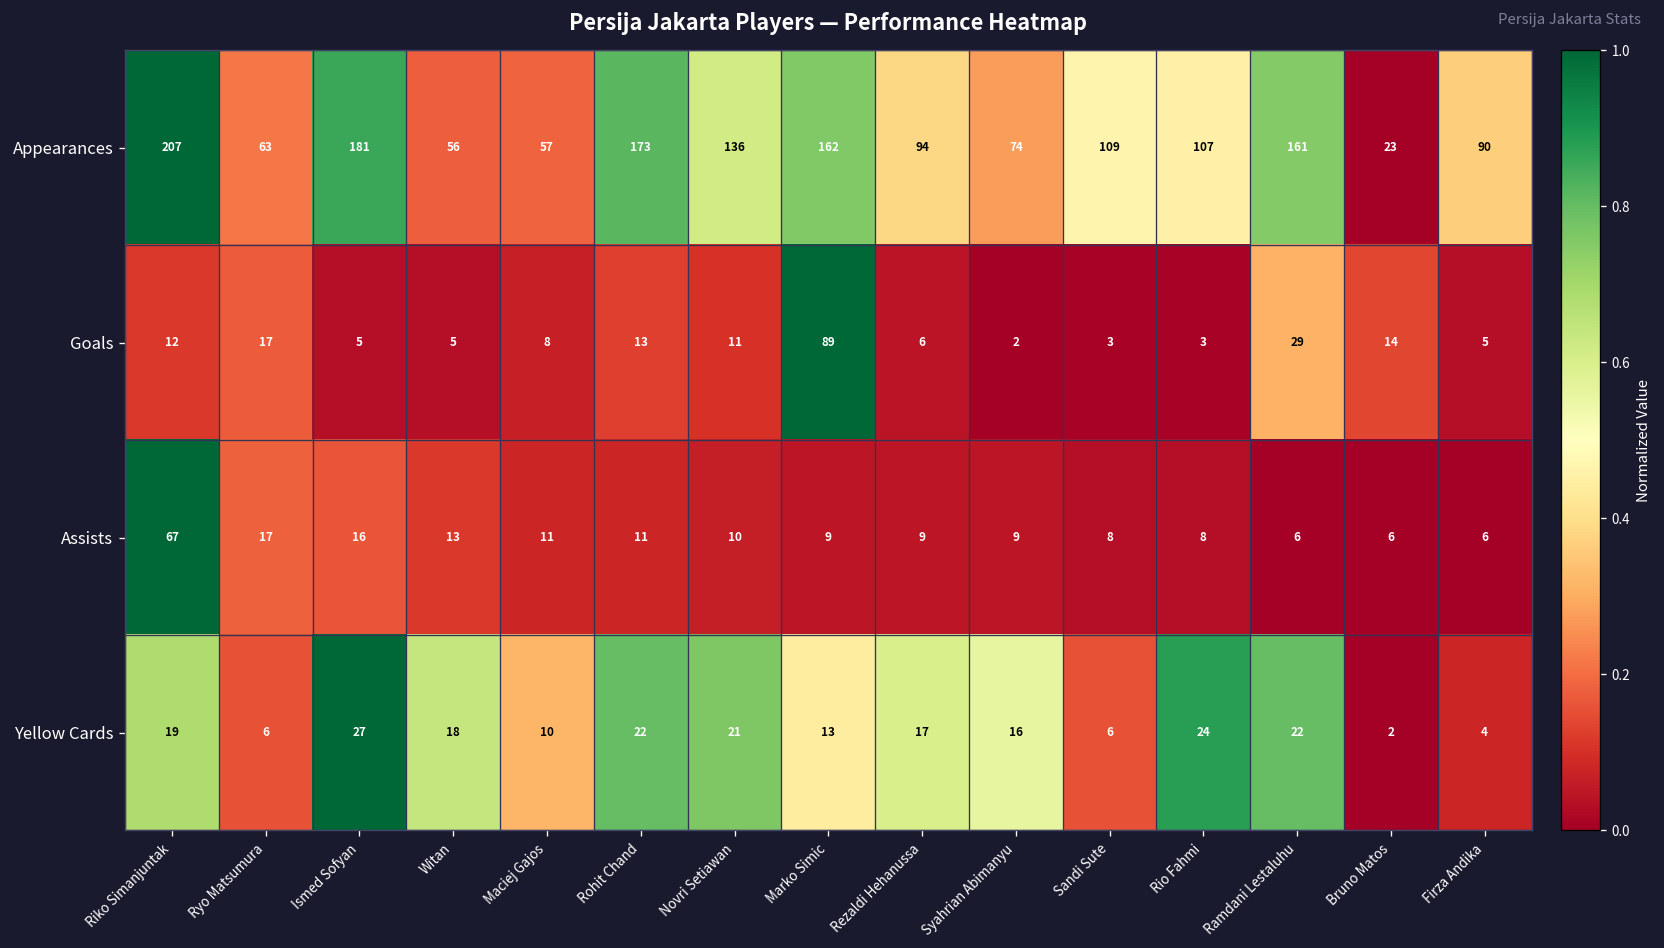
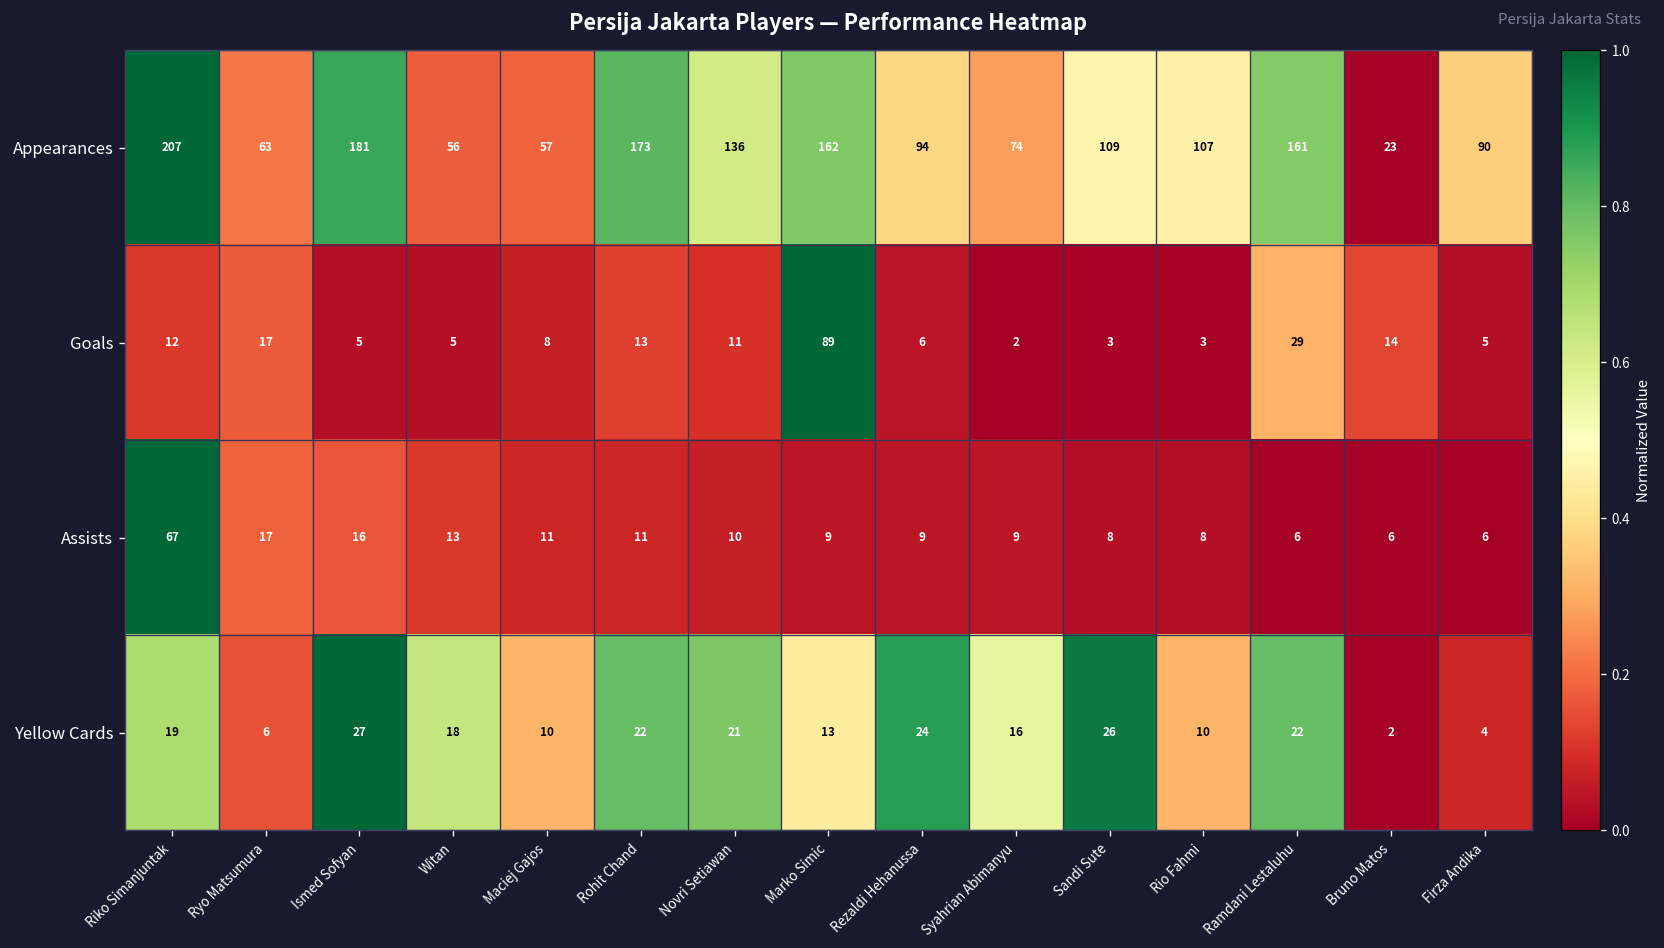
Yellow Cards, Rezaldi Hehanussa: 17 -> 24
Yellow Cards, Sandi Sute: 6 -> 26
Yellow Cards, Rio Fahmi: 24 -> 10
